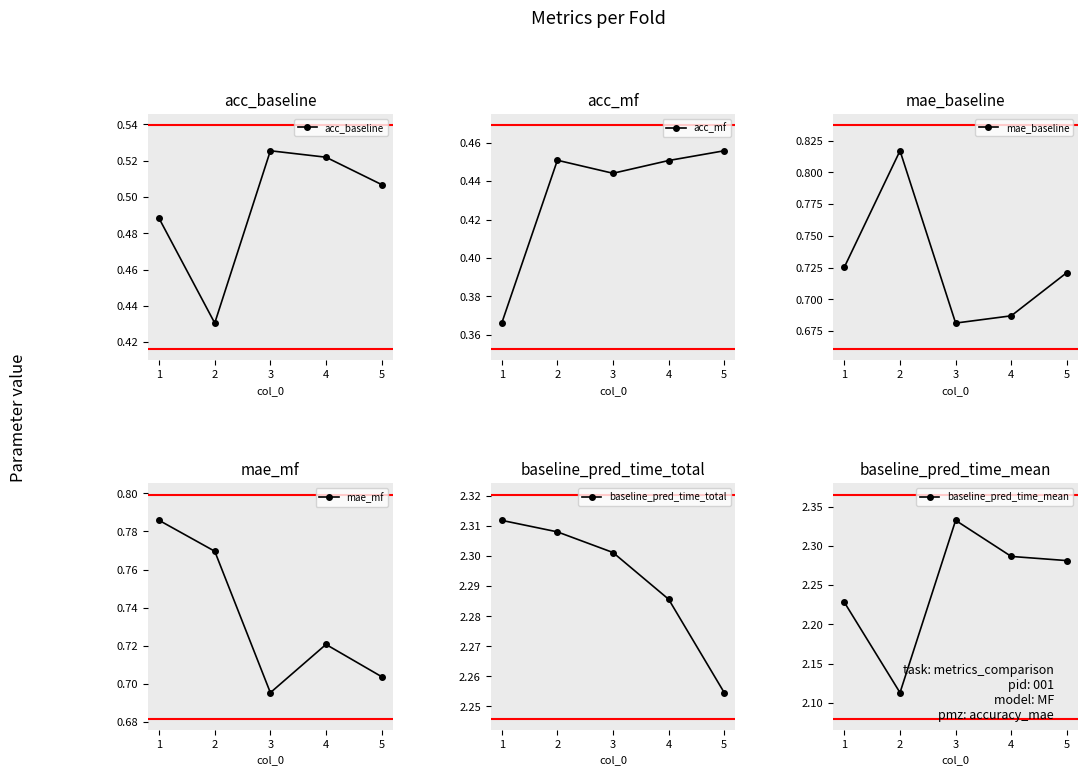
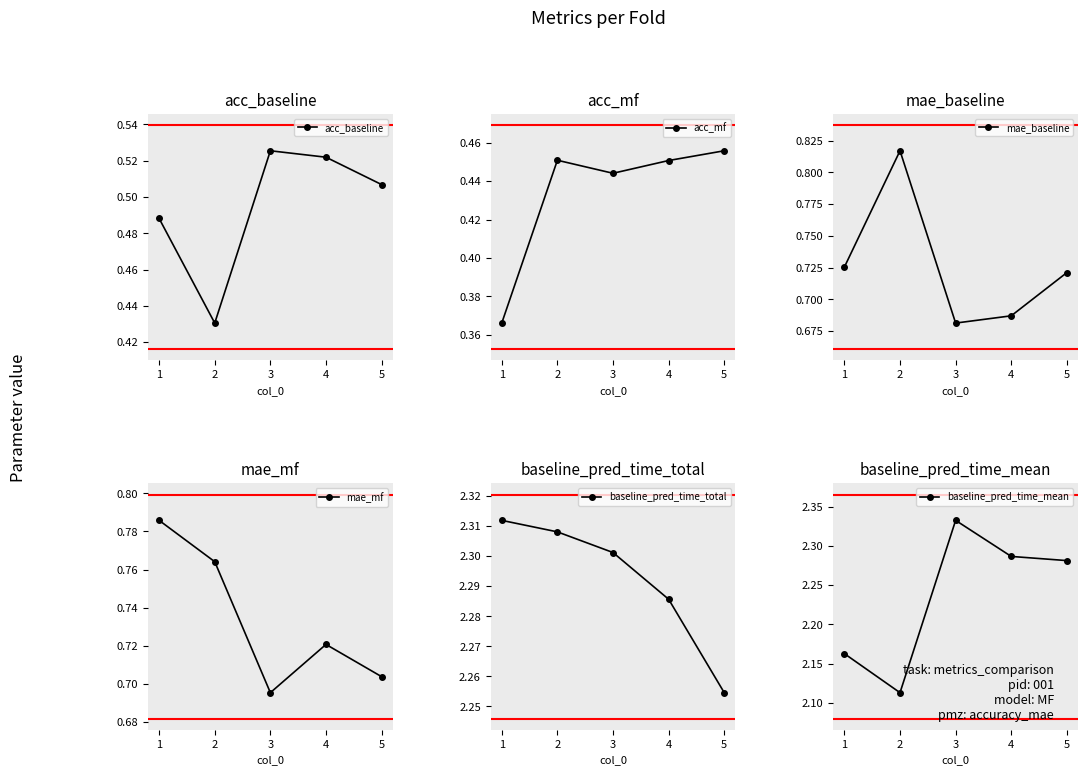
mae_mf, 2: 0.770 -> 0.764
baseline_pred_time_mean, 1: 2.23 -> 2.16
